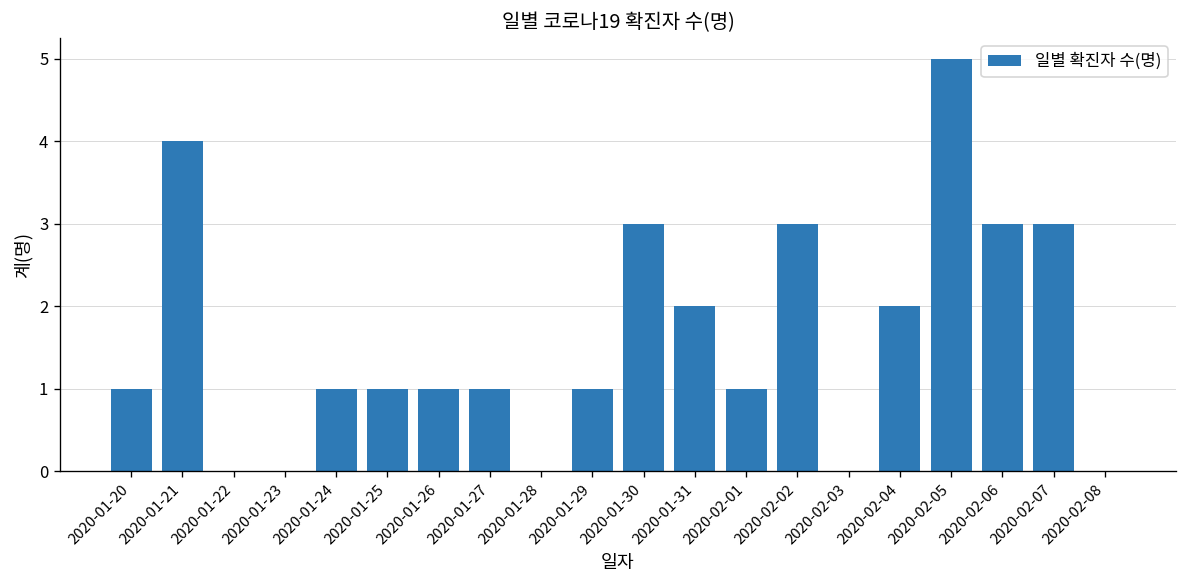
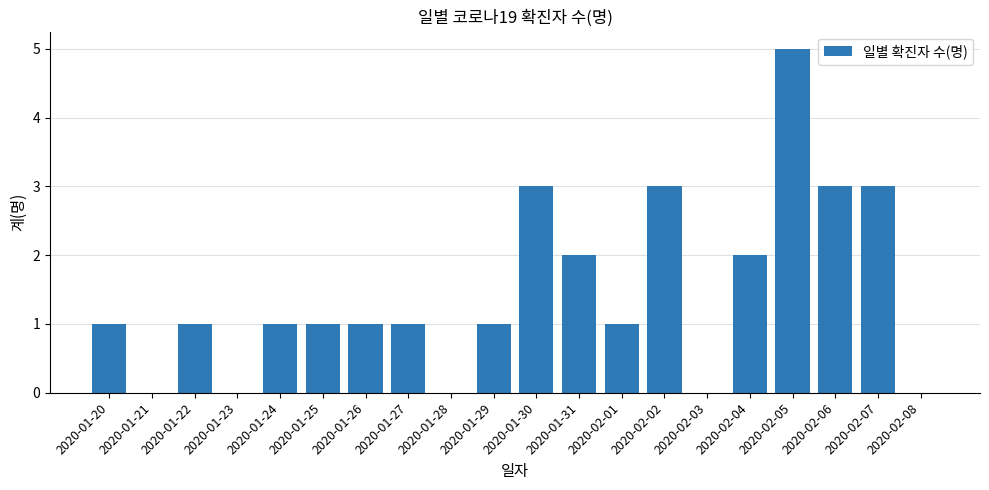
2020-01-21: 4 -> 0
2020-01-22: 0 -> 1
